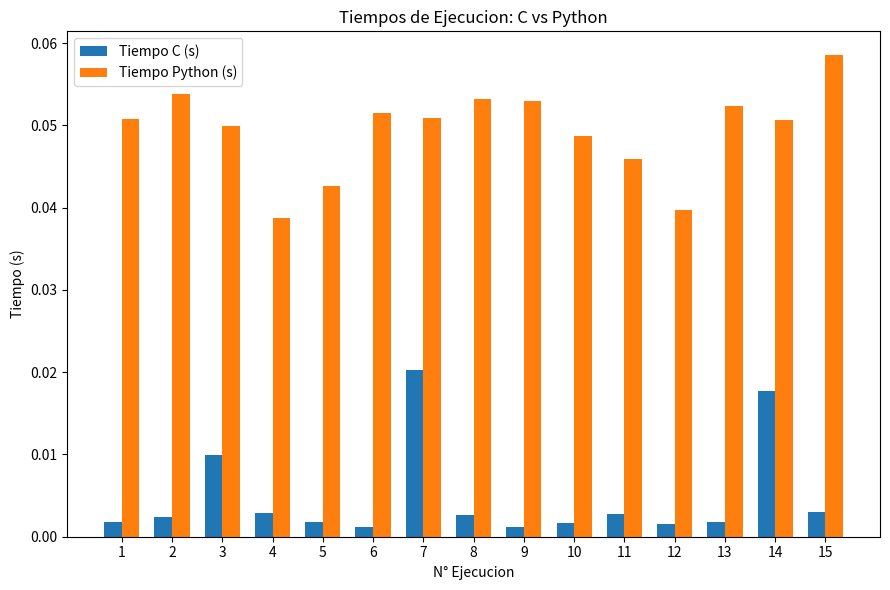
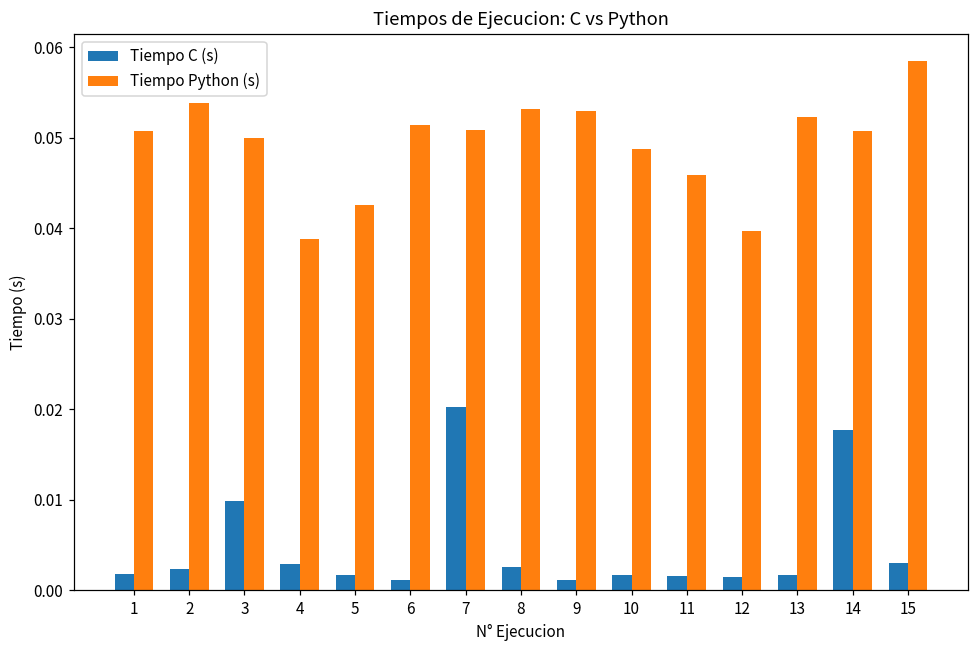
Tiempo C (s), 11: 0.003 -> 0.002
